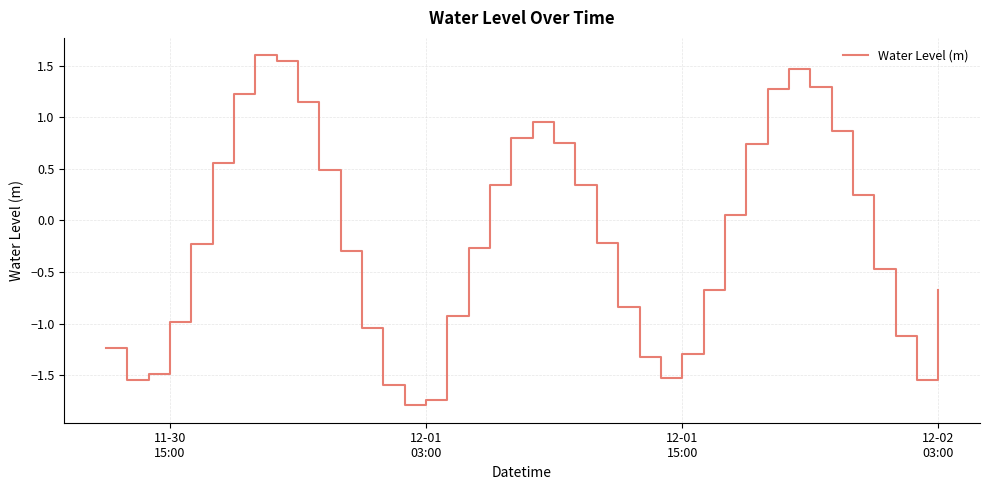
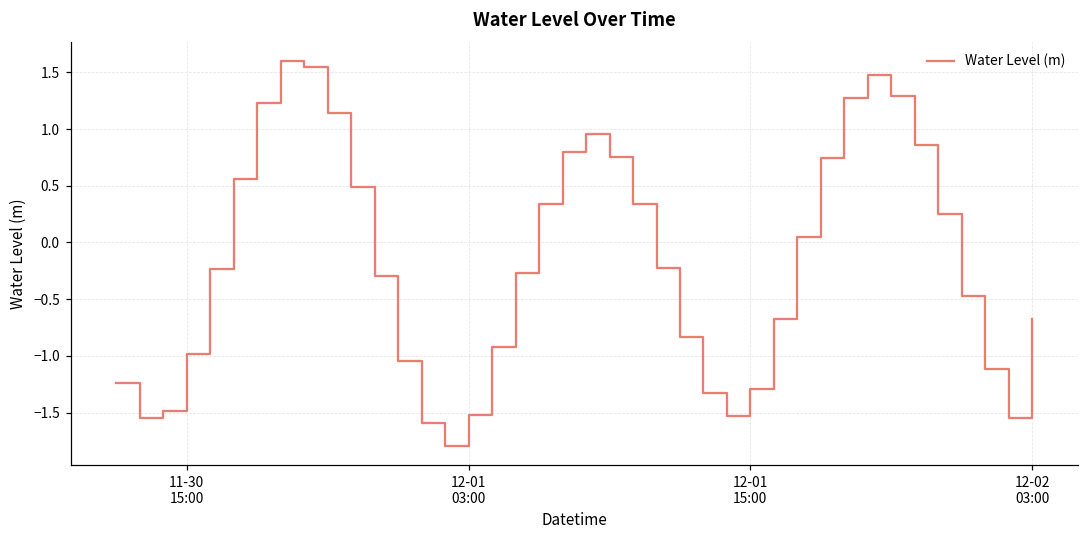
12-01 03:00: -1.74 -> -1.52
